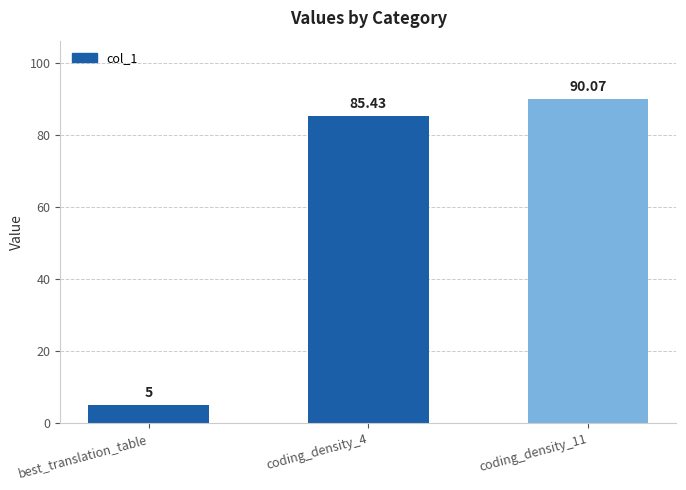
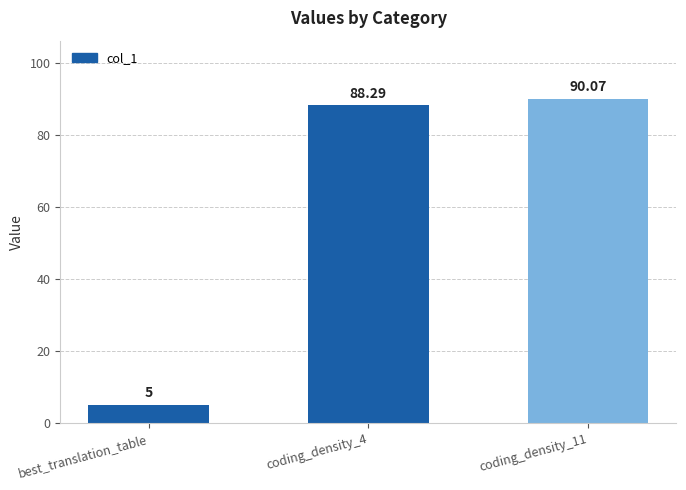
coding_density_4: 85.43 -> 88.29
